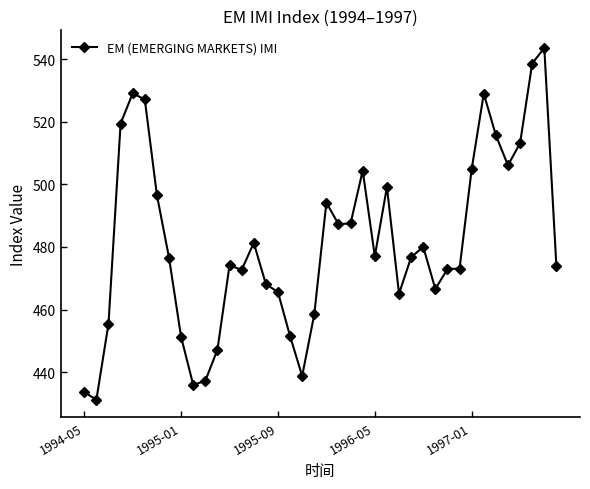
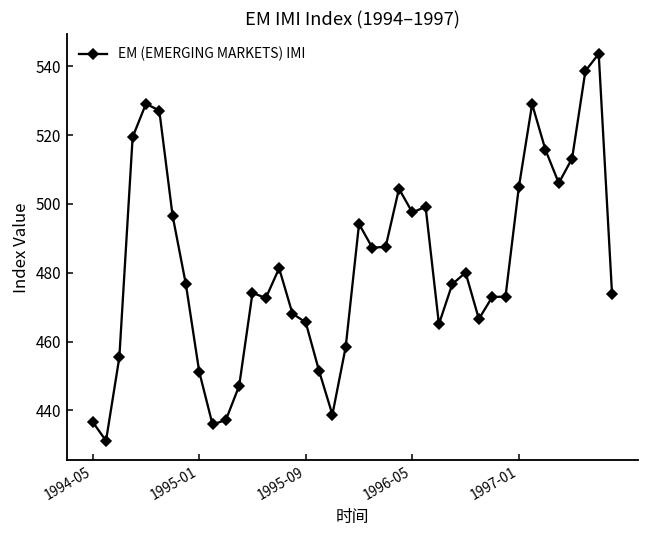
1994-05: 434 -> 437
1996-05: 477 -> 498
